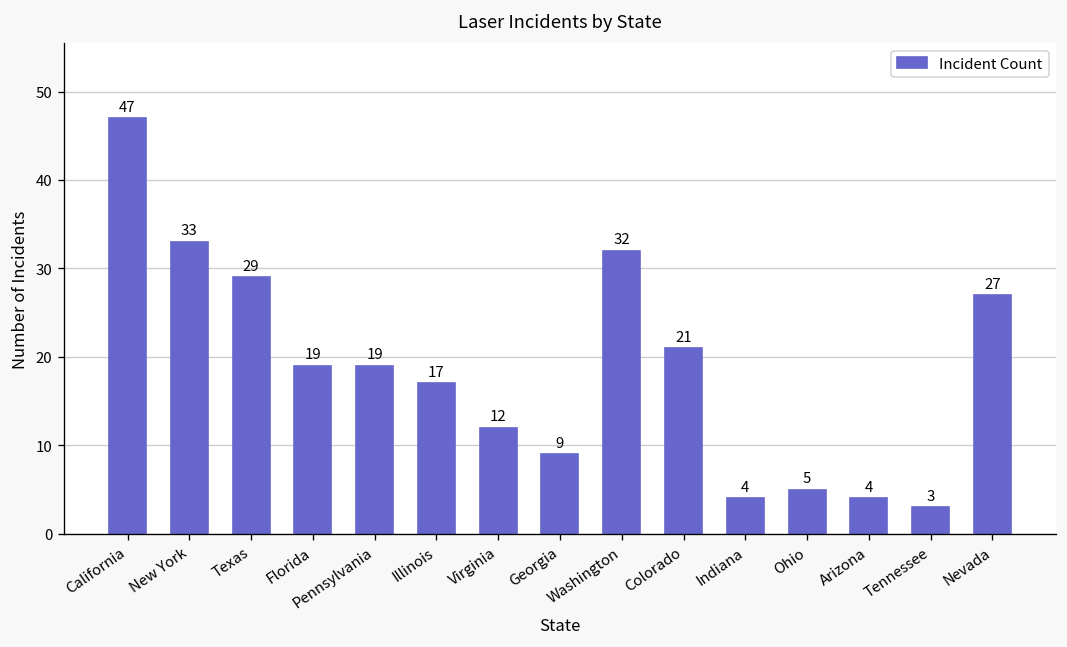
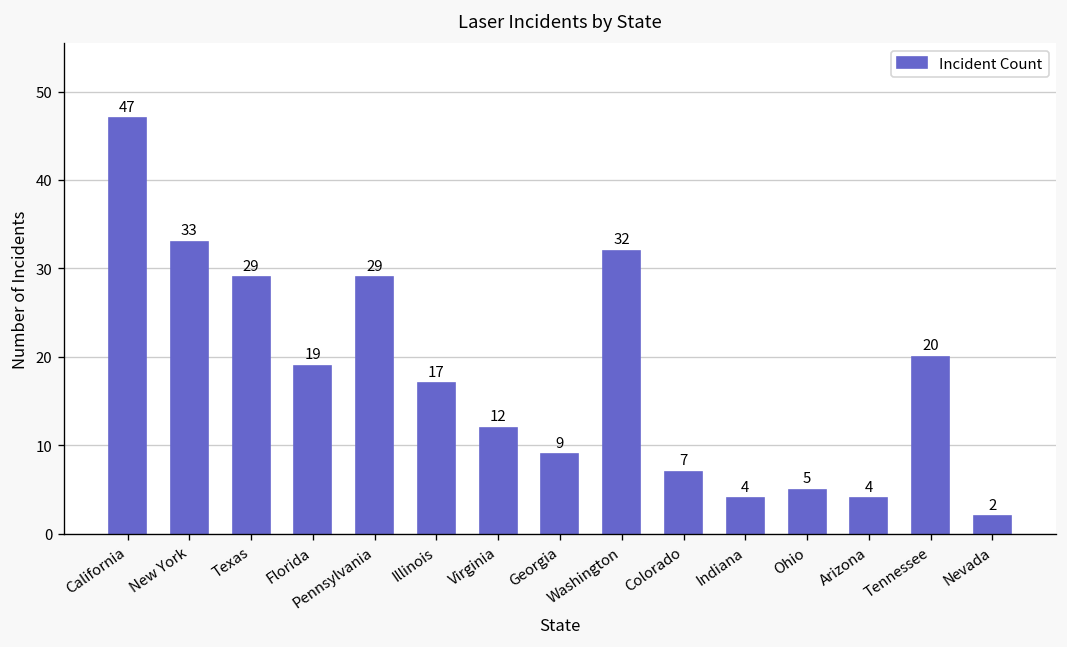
Pennsylvania: 19 -> 29
Colorado: 21 -> 7
Tennessee: 3 -> 20
Nevada: 27 -> 2
